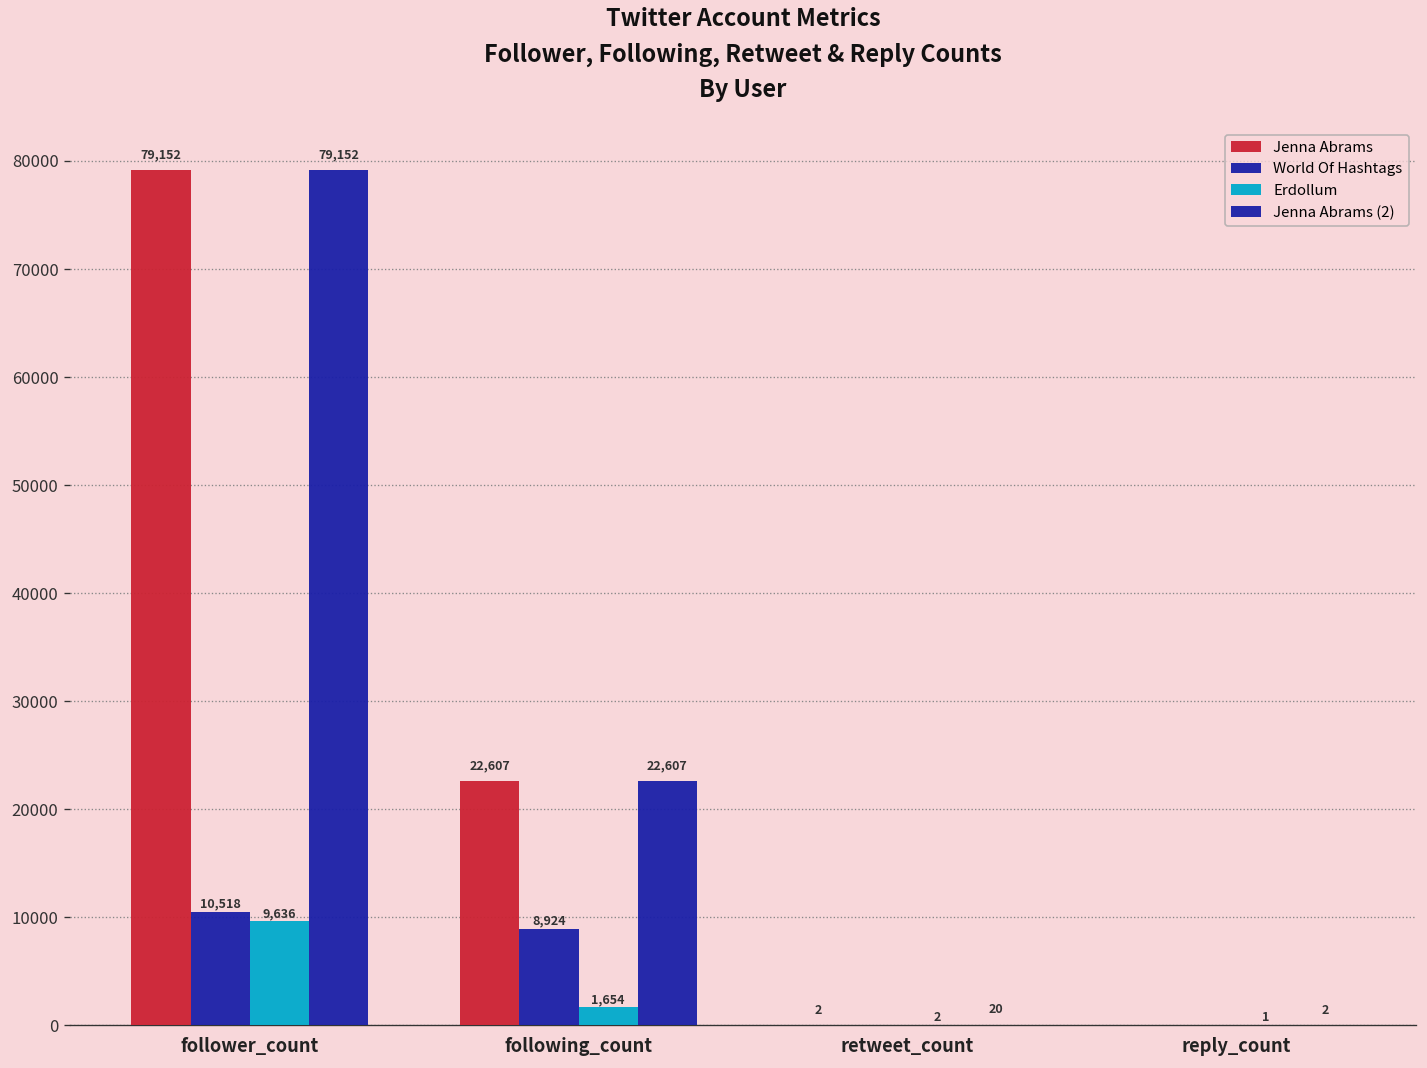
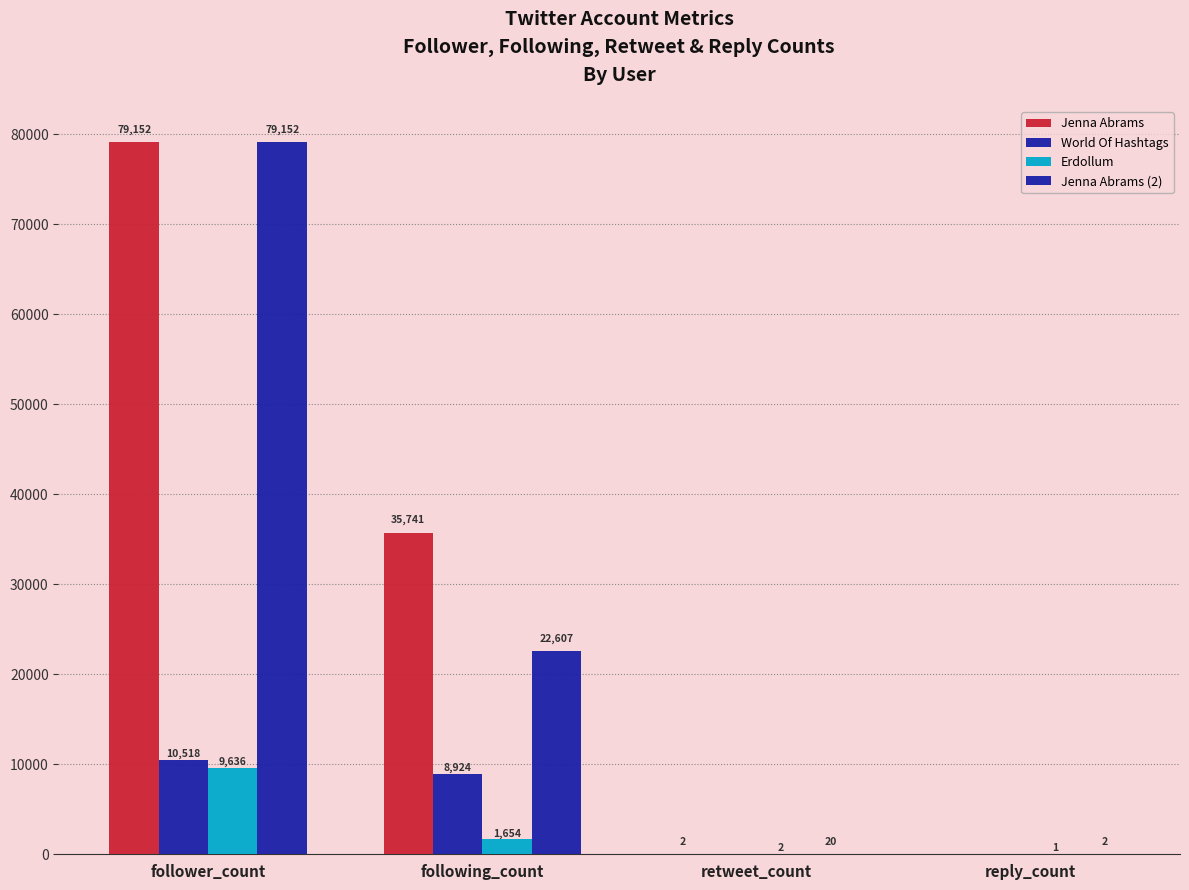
Jenna Abrams, following_count: 22,607 -> 35,741
